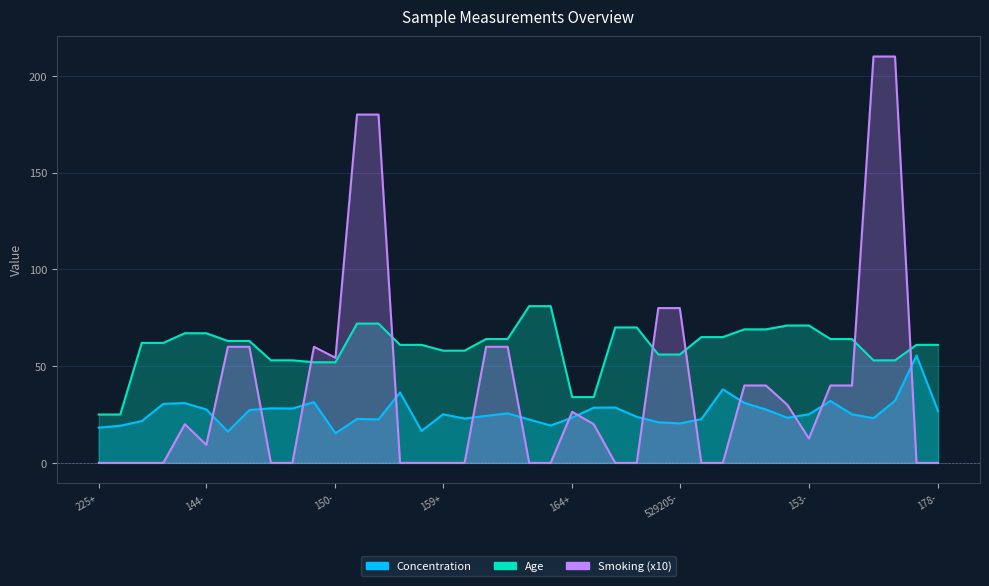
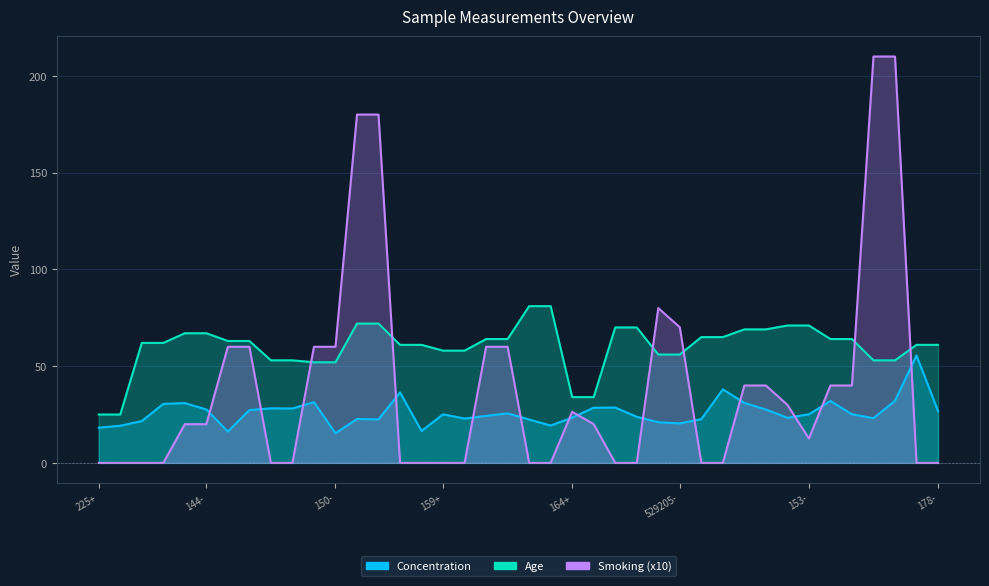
Smoking (x10), 144-: 9 -> 20
Smoking (x10), 150-: 54 -> 60
Smoking (x10), 529205-: 80 -> 70
